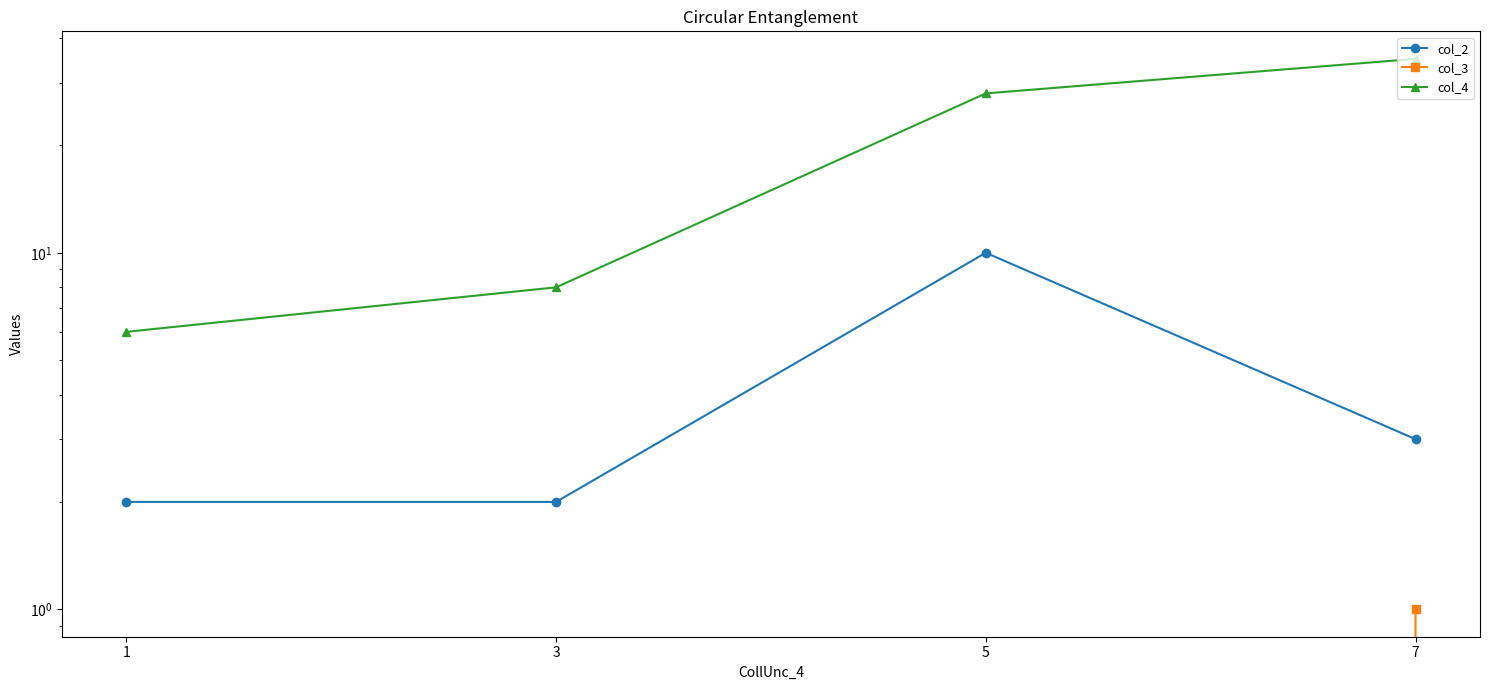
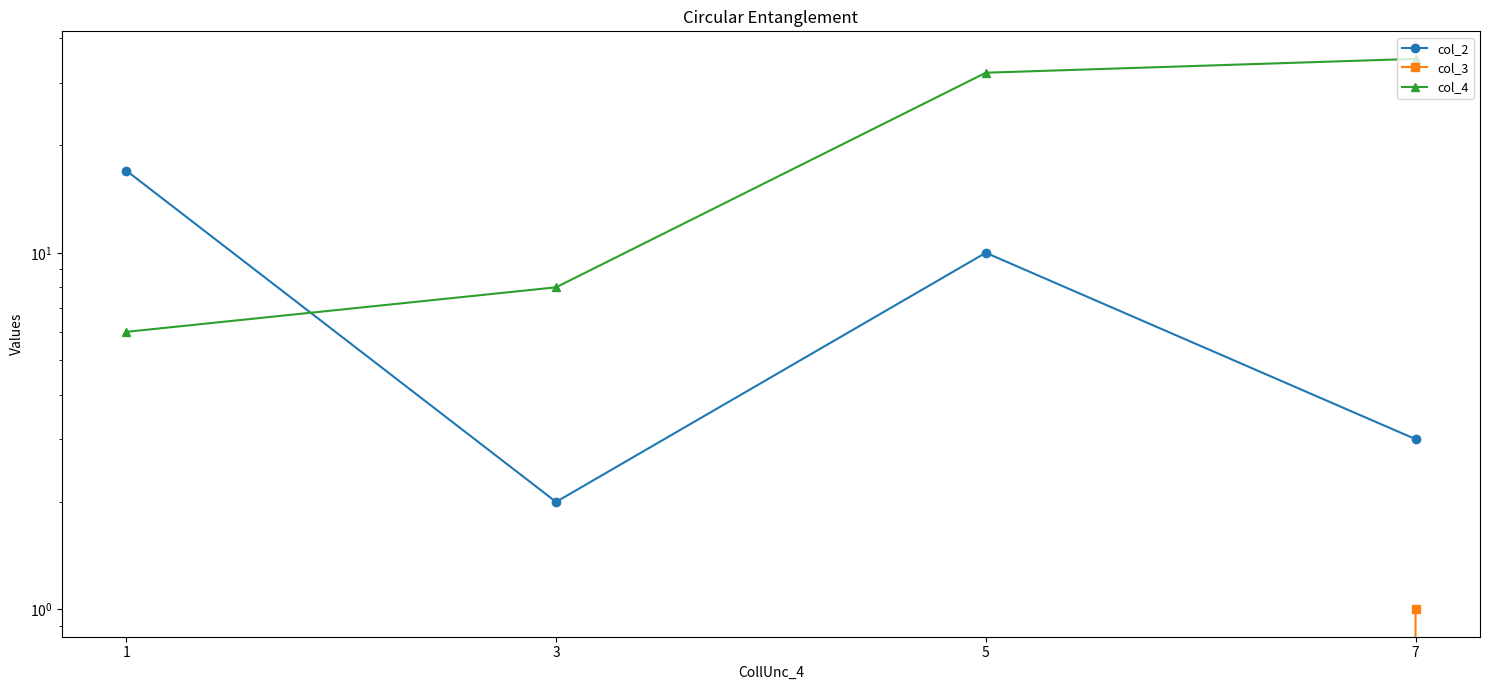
col_2, 1: 2 -> 17
col_4, 5: 28 -> 32
